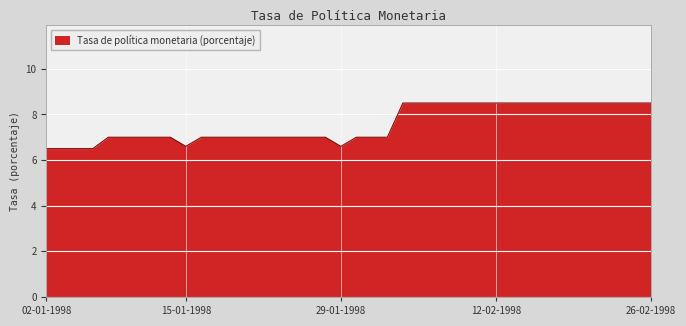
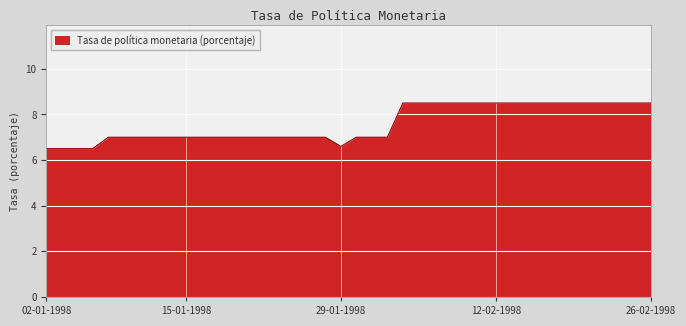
15-01-1998: 6.6 -> 7.0
